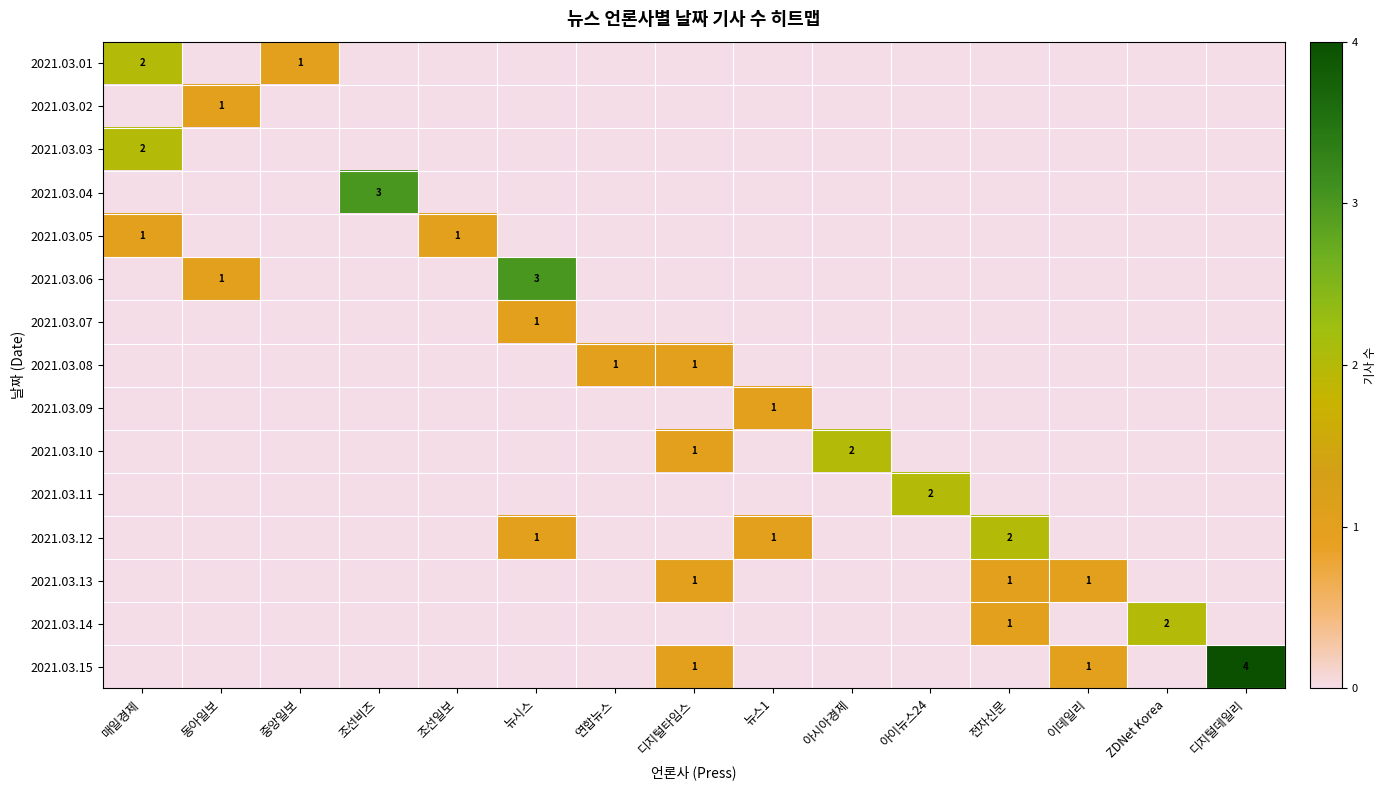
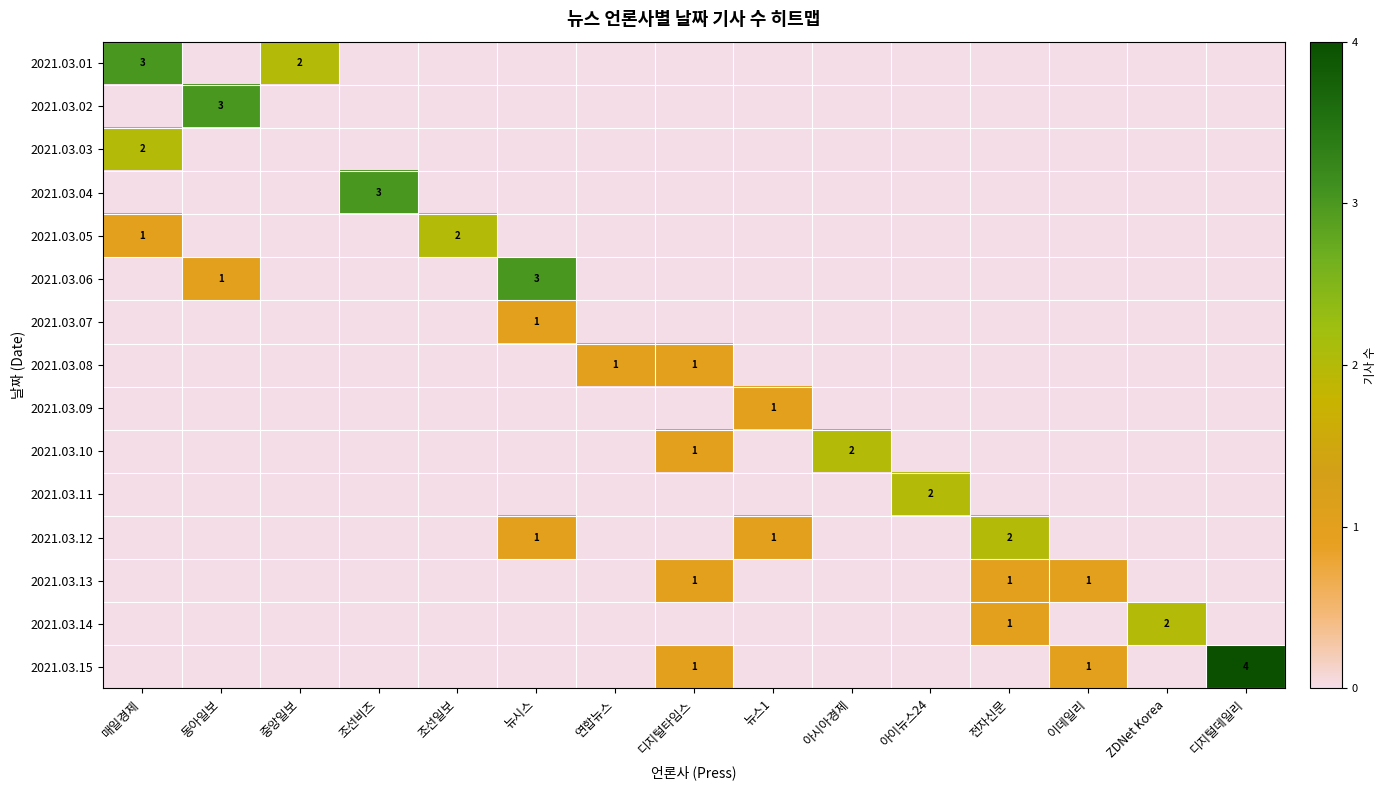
2021.03.01, 매일경제: 2 -> 3
2021.03.01, 중앙일보: 1 -> 2
2021.03.02, 동아일보: 1 -> 3
2021.03.05, 조선일보: 1 -> 2
